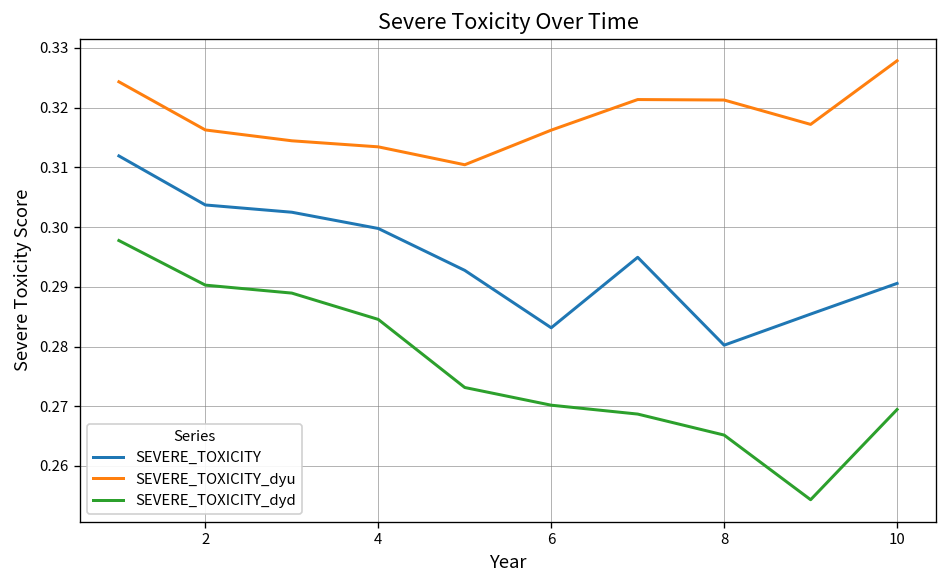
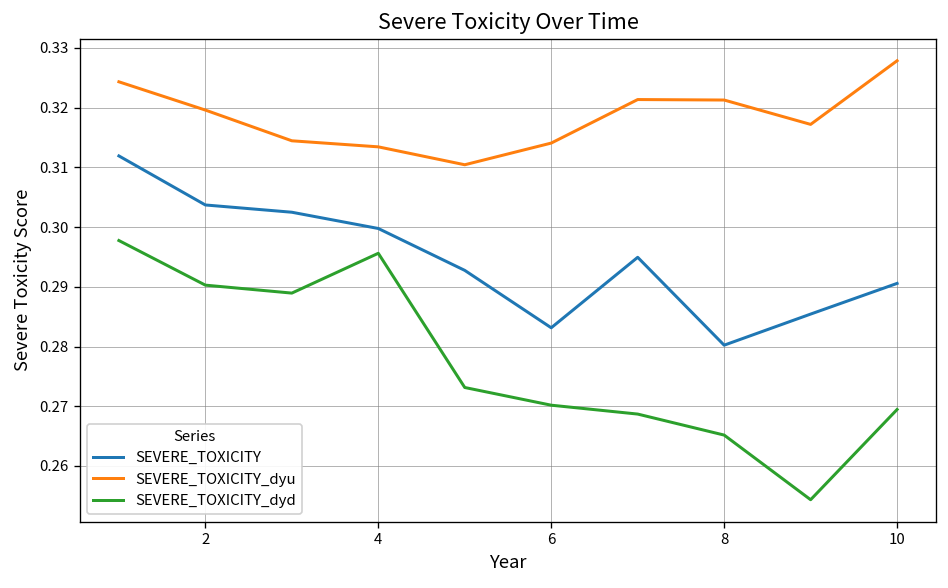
SEVERE_TOXICITY_dyu, 2: 0.316 -> 0.320
SEVERE_TOXICITY_dyd, 4: 0.285 -> 0.296
SEVERE_TOXICITY_dyu, 6: 0.316 -> 0.314
